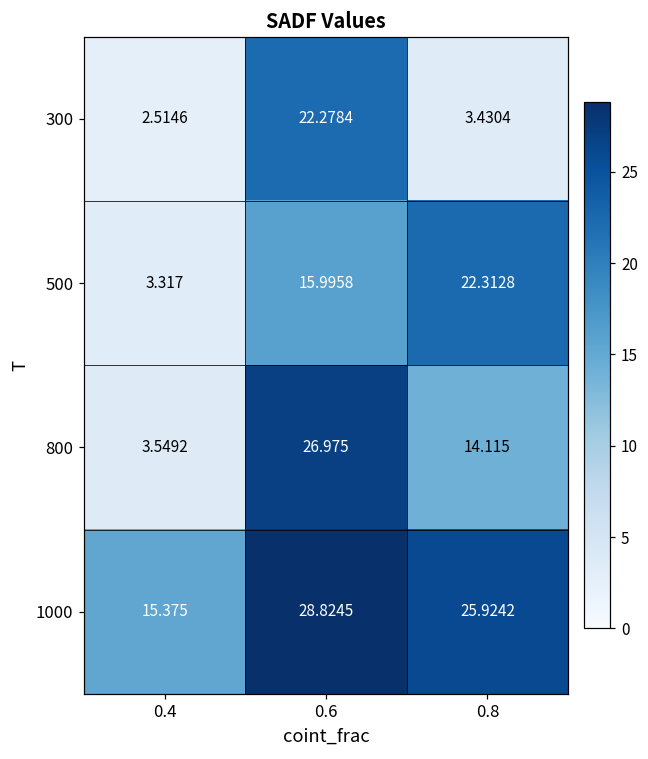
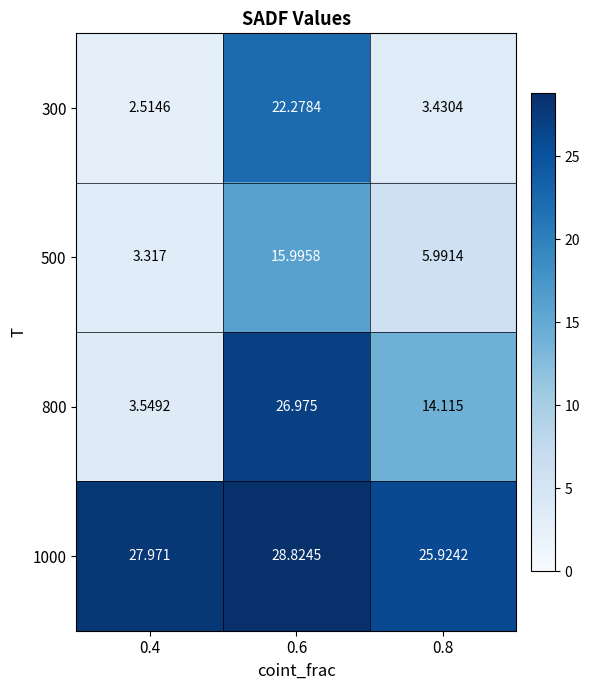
500, 0.8: 22.3128 -> 5.9914
1000, 0.4: 15.375 -> 27.971
